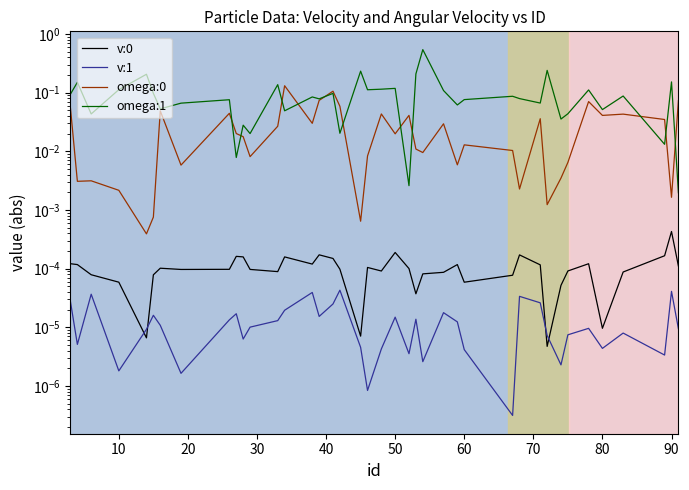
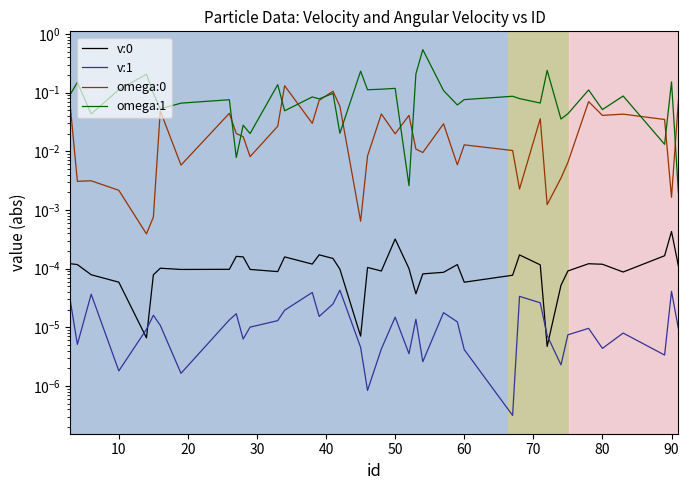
v:0, 50: 0.00019 -> 0.0003
v:0, 80: 0.000010 -> 0.00012
